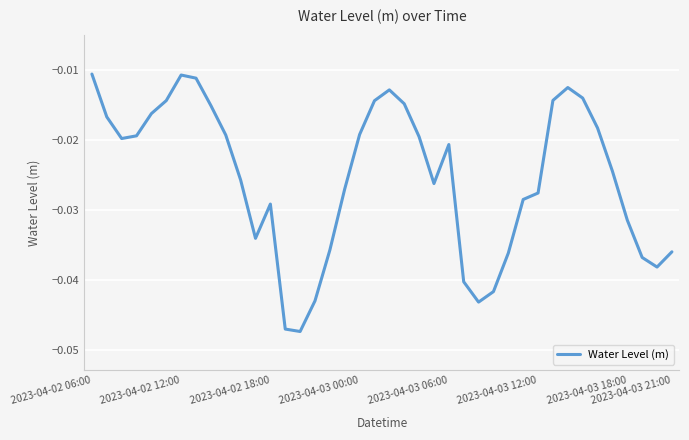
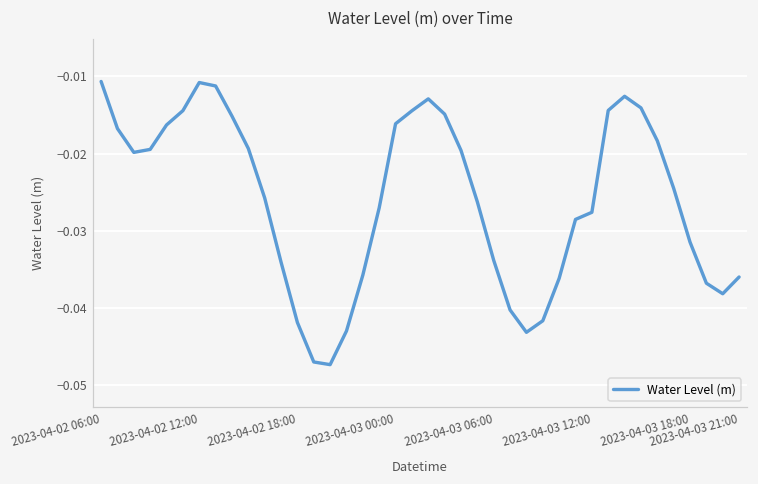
2023-04-02 18:00: -0.029 -> -0.042
2023-04-03 00:00: -0.019 -> -0.016
2023-04-03 06:00: -0.021 -> -0.034
